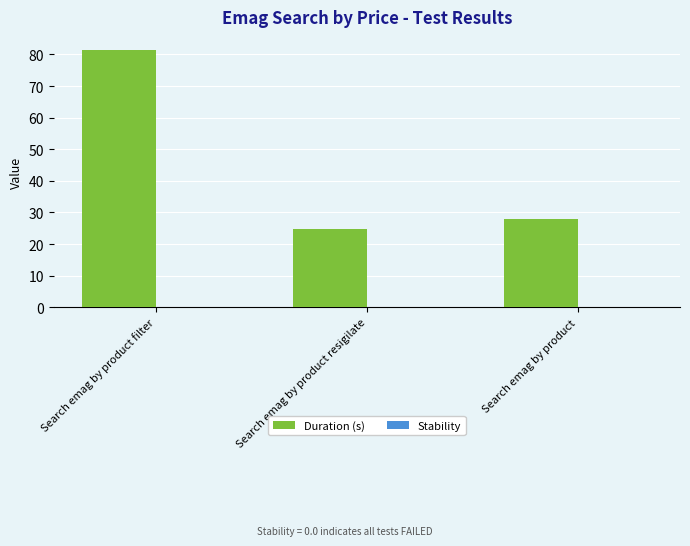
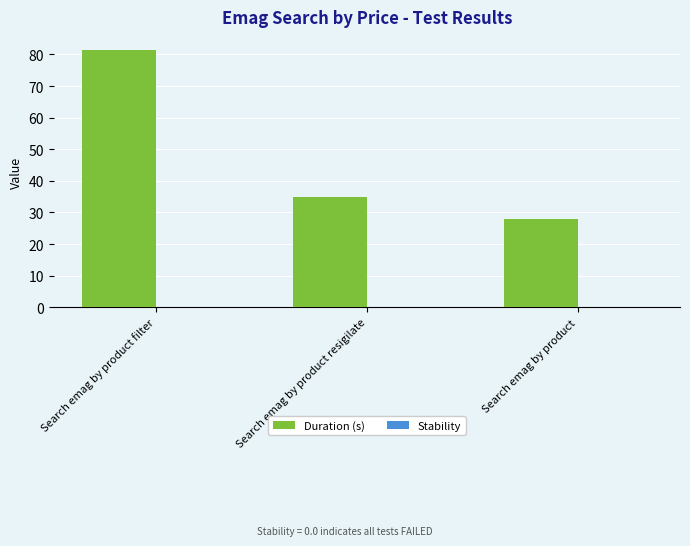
Duration (s), Search emag by product resigilate: 25 -> 35
